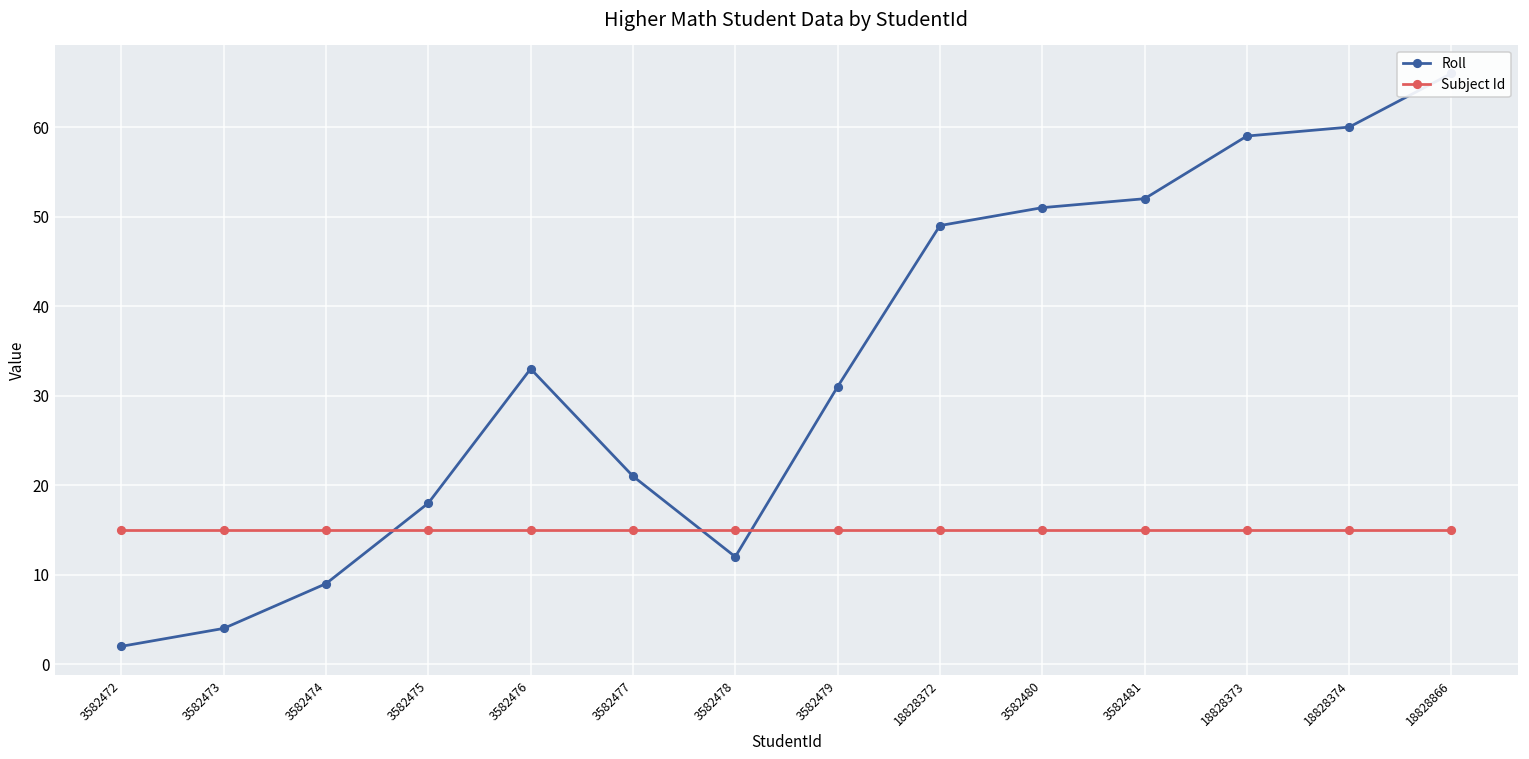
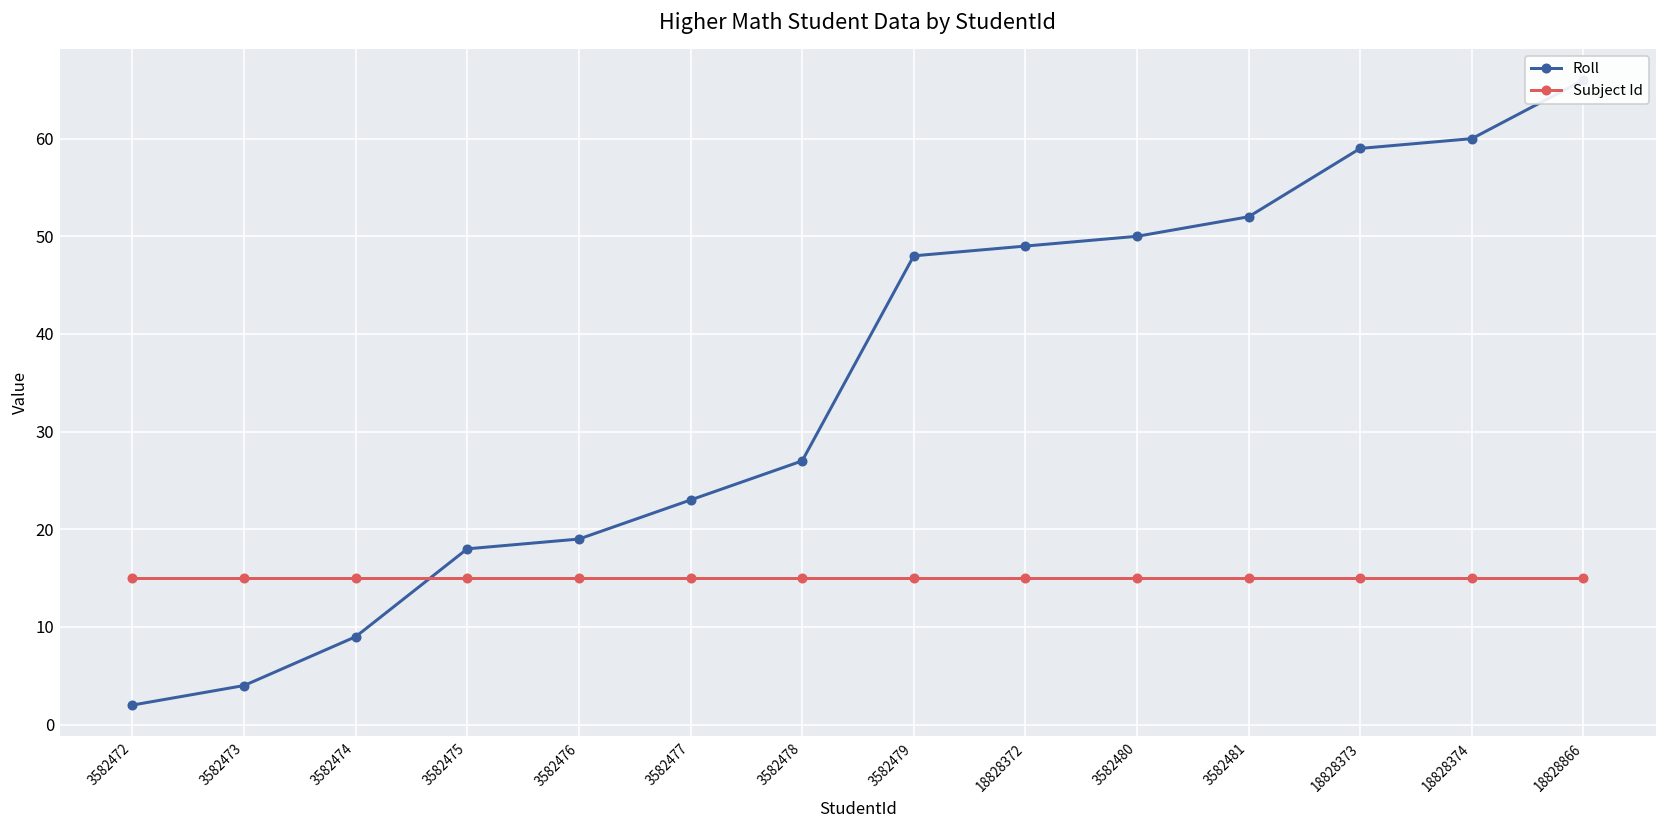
Roll, 3582476: 33 -> 19
Roll, 3582477: 21 -> 23
Roll, 3582478: 12 -> 27
Roll, 3582479: 31 -> 48
Roll, 3582480: 51 -> 50
